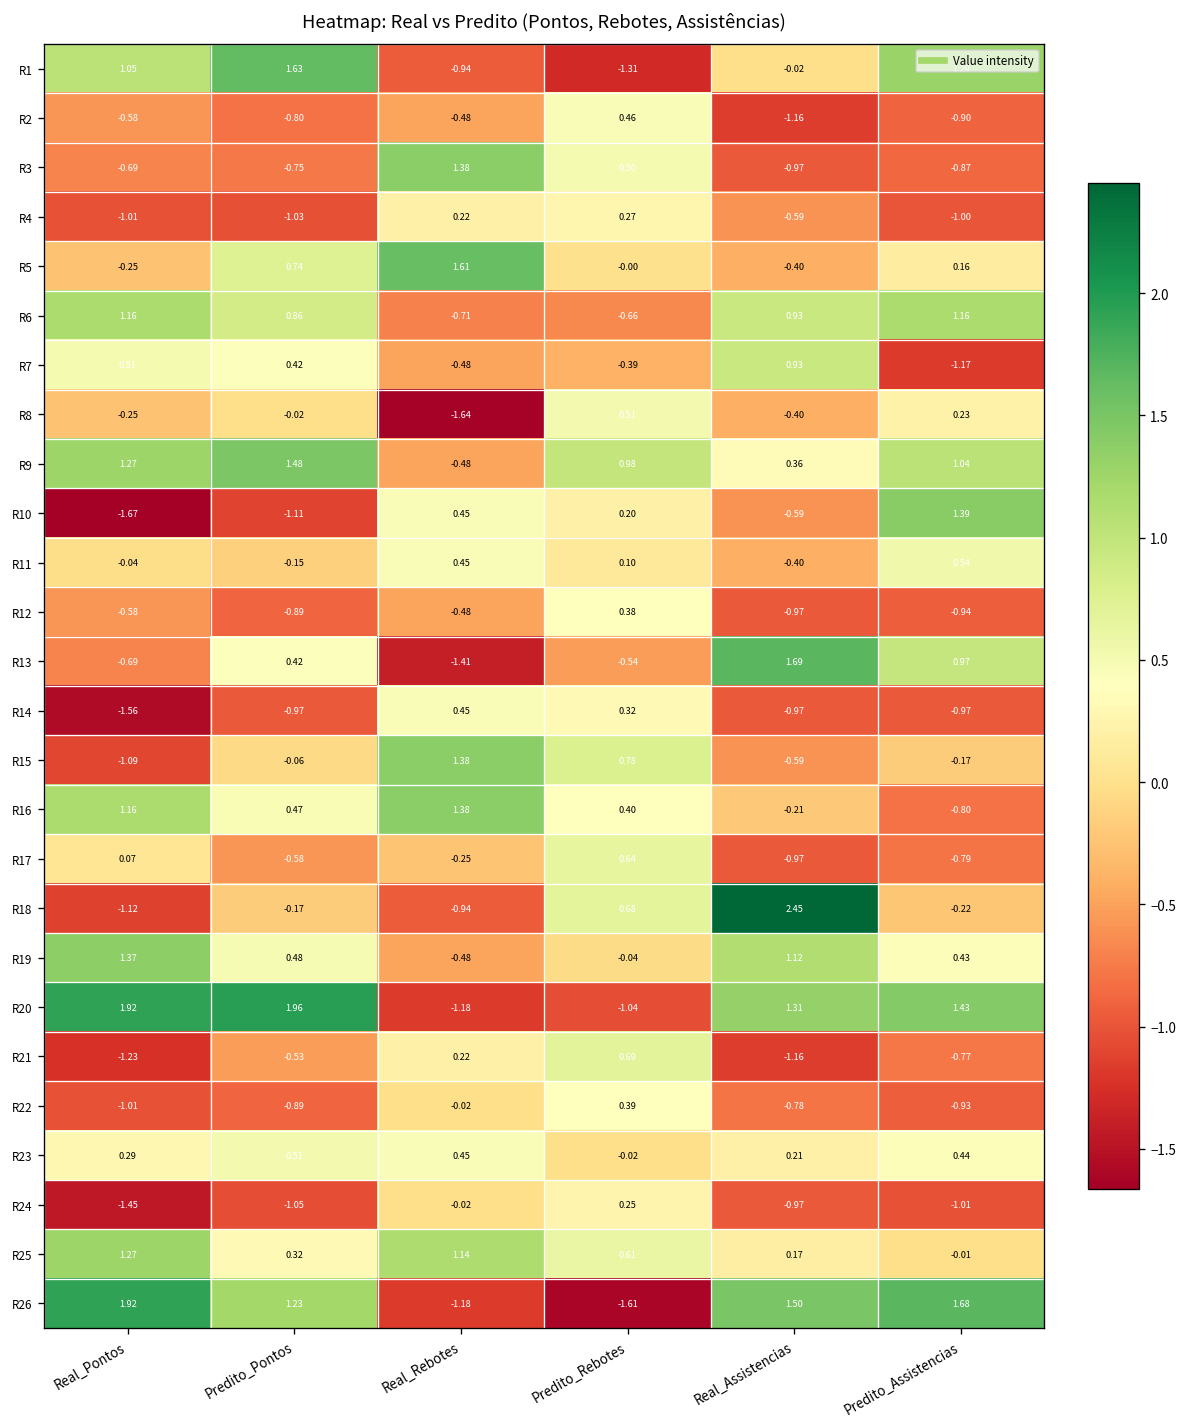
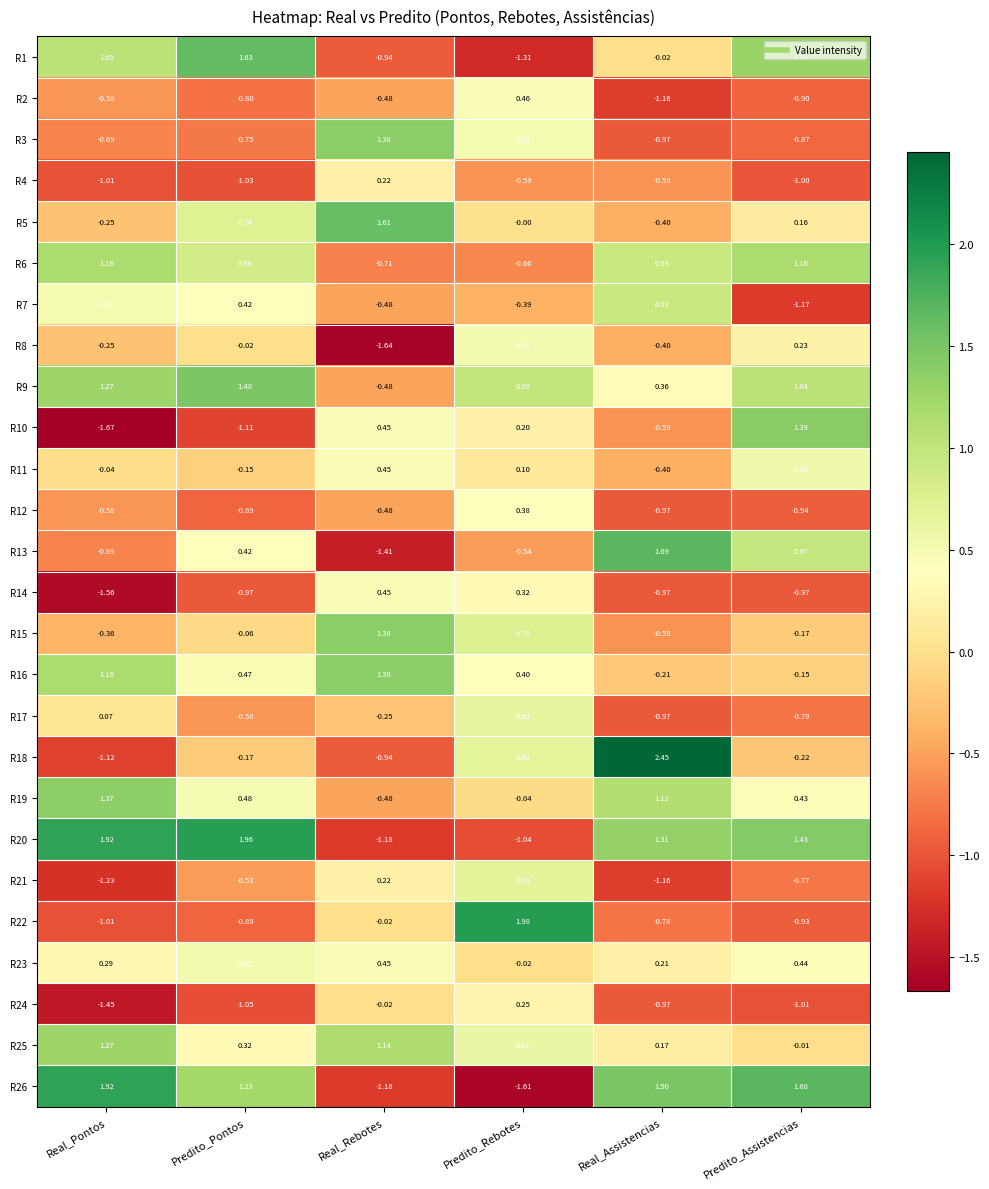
R4, Predito_Rebotes: 0.27 -> -0.59
R15, Real_Pontos: -1.09 -> -0.36
R16, Predito_Assistencias: -0.80 -> -0.15
R22, Predito_Rebotes: 0.39 -> 1.98
